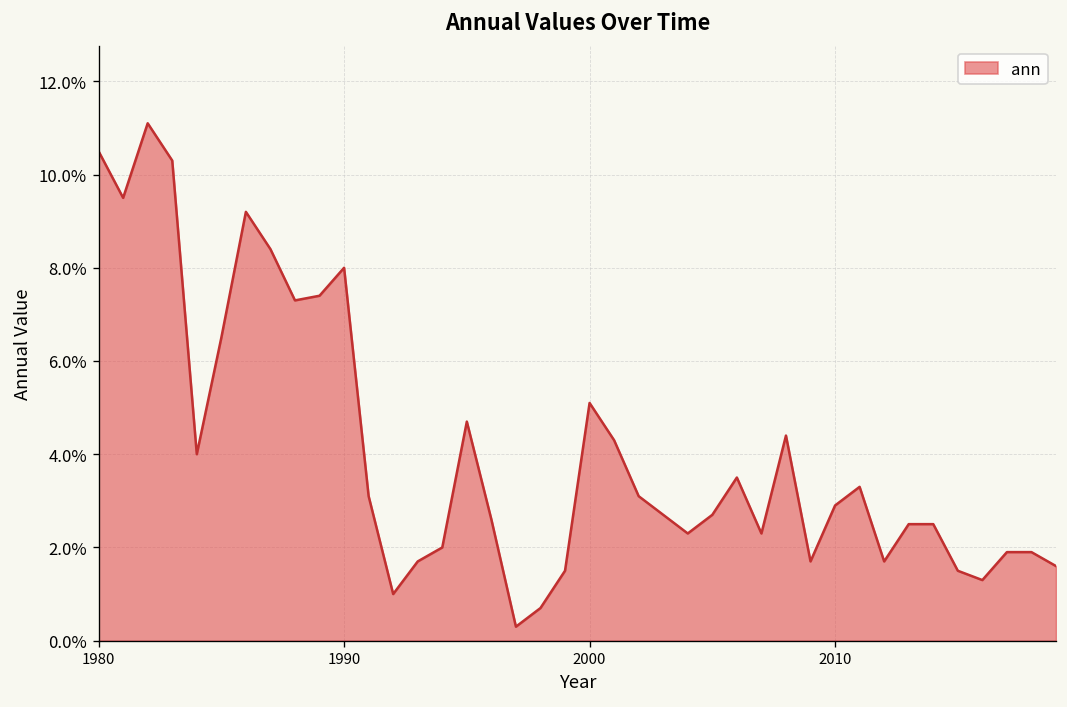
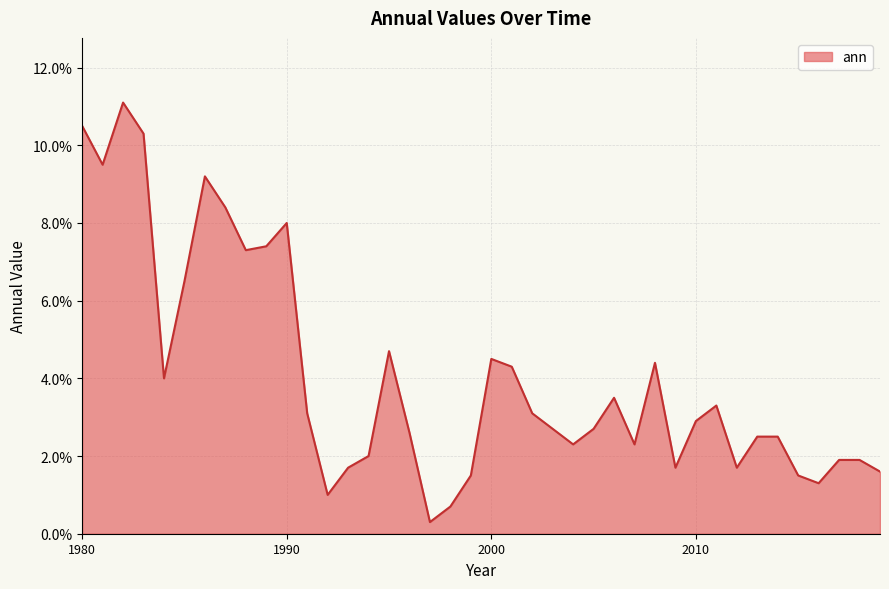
2000: 5.1% -> 4.5%
